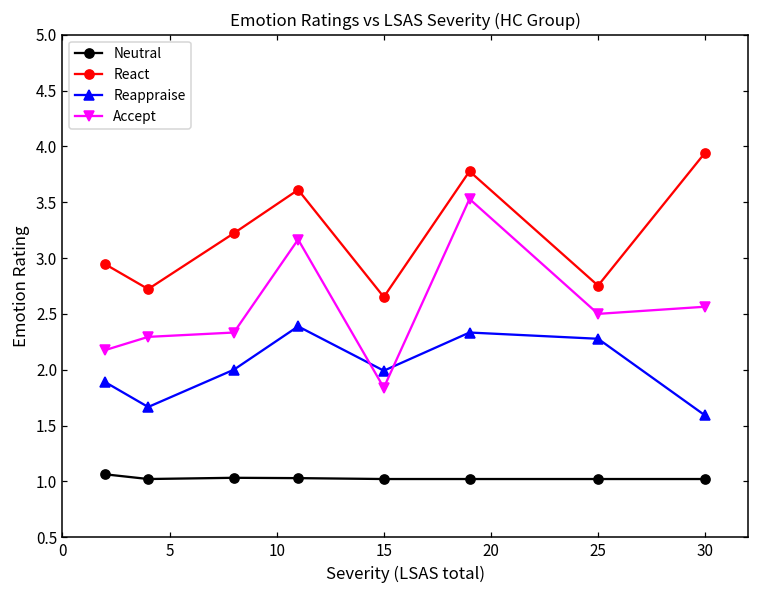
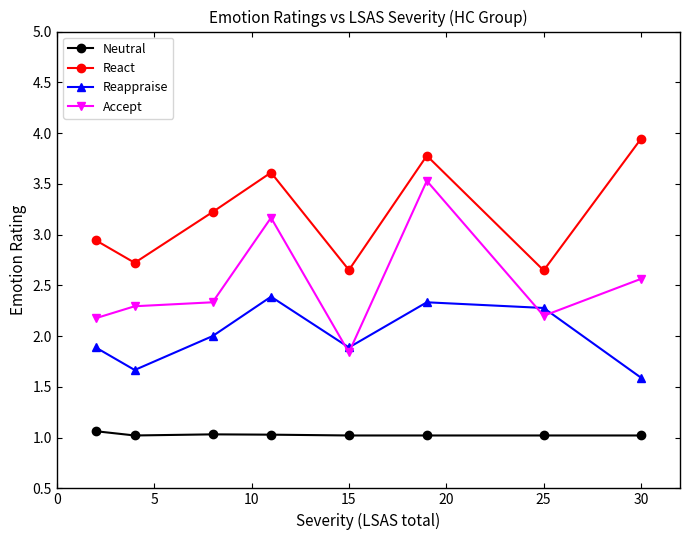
Reappraise, 15: 1.99 -> 1.89
React, 25: 2.75 -> 2.65
Accept, 25: 2.5 -> 2.2
